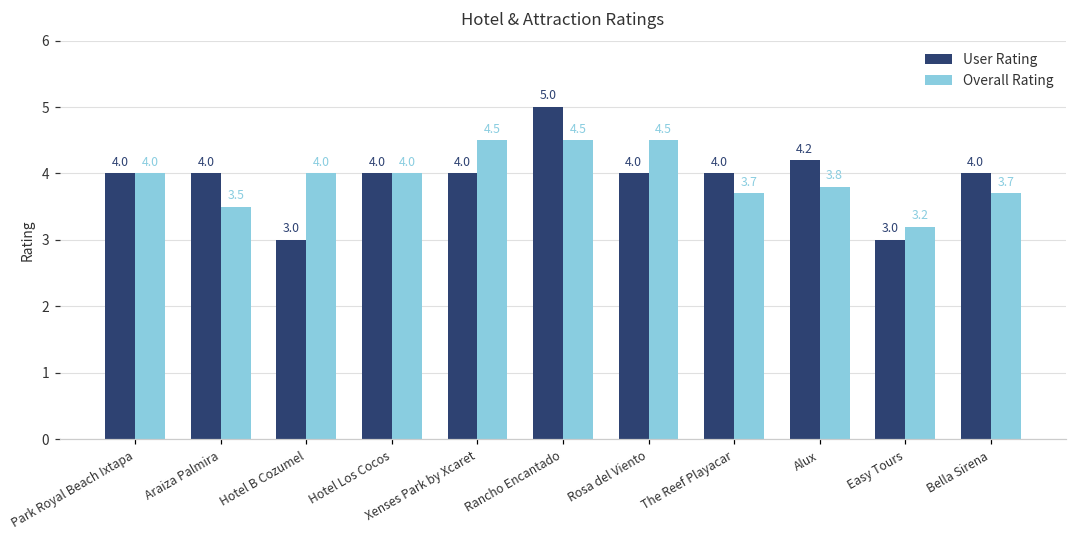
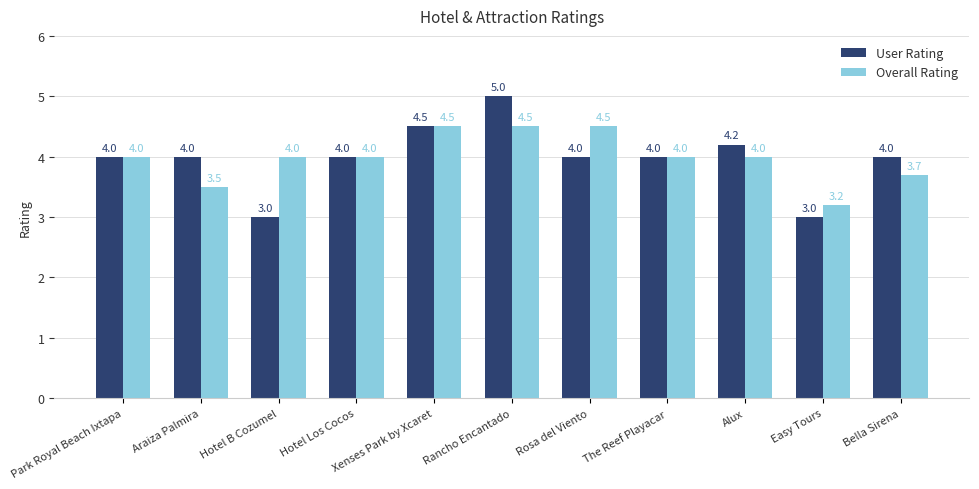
User Rating, Xenses Park by Xcaret: 4.0 -> 4.5
Overall Rating, The Reef Playacar: 3.7 -> 4.0
Overall Rating, Alux: 3.8 -> 4.0
